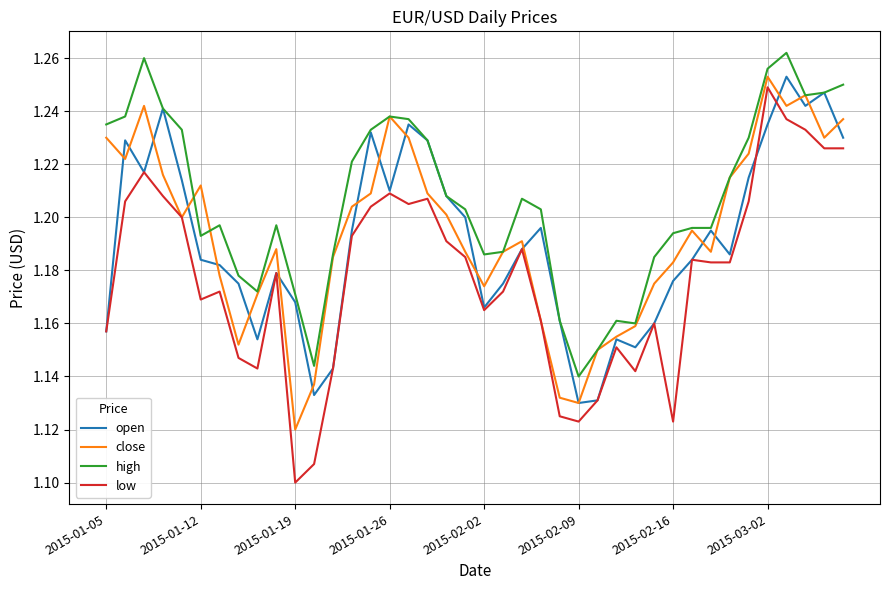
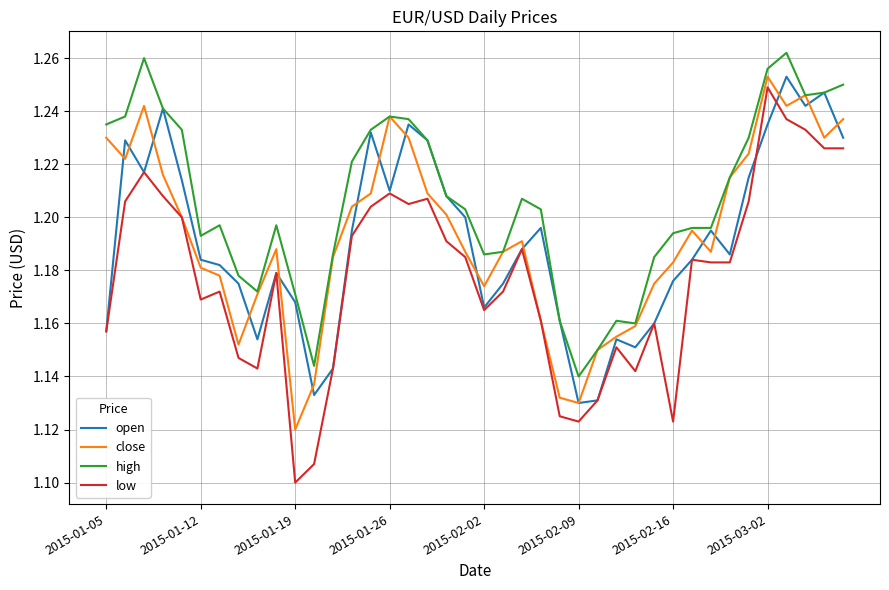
close, 2015-01-12: 1.212 -> 1.181
